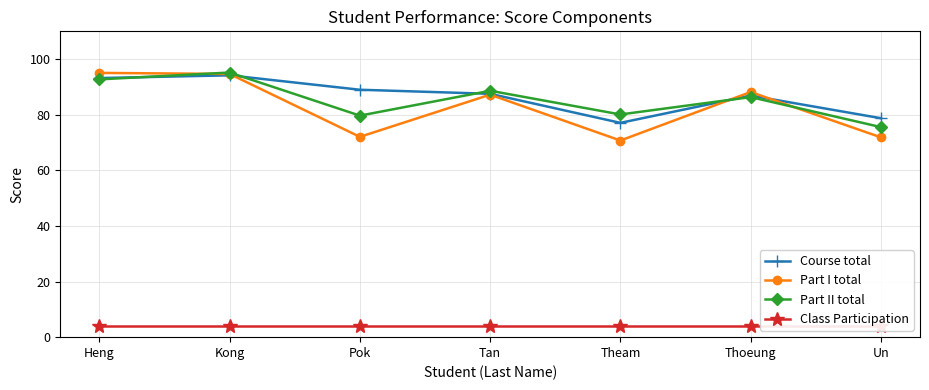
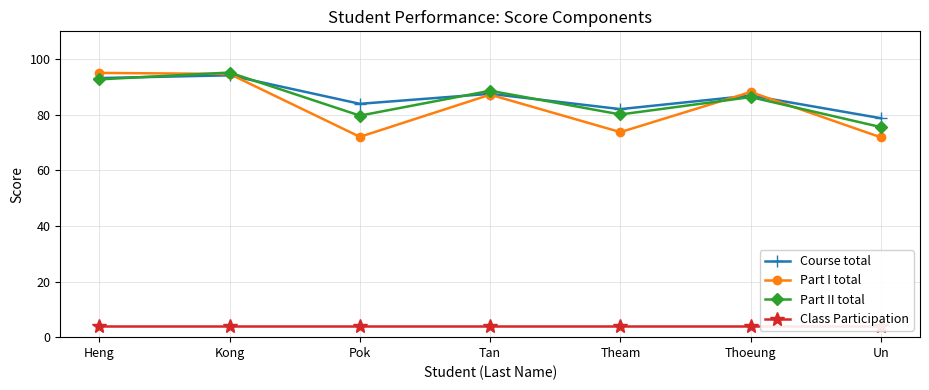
Course total, Pok: 89 -> 84
Course total, Theam: 77 -> 82
Part I total, Theam: 71 -> 74
